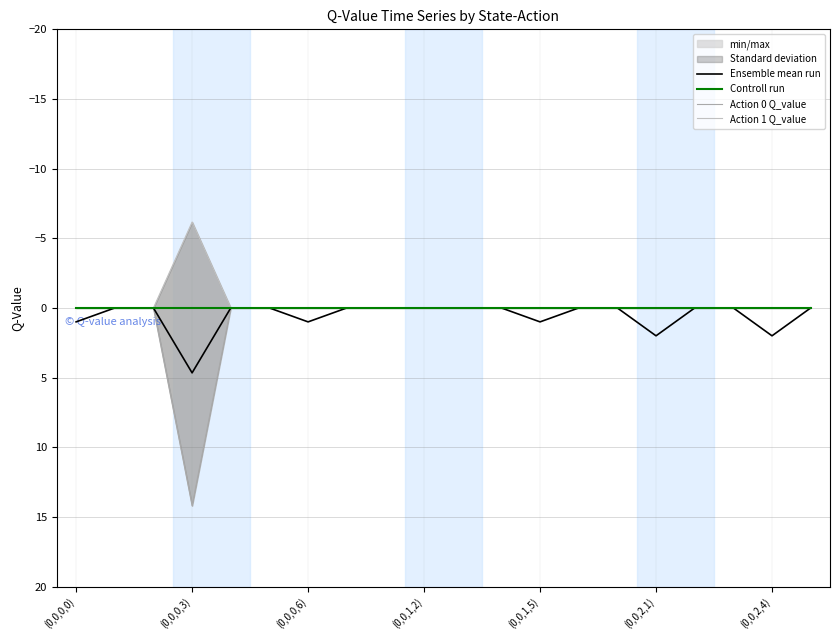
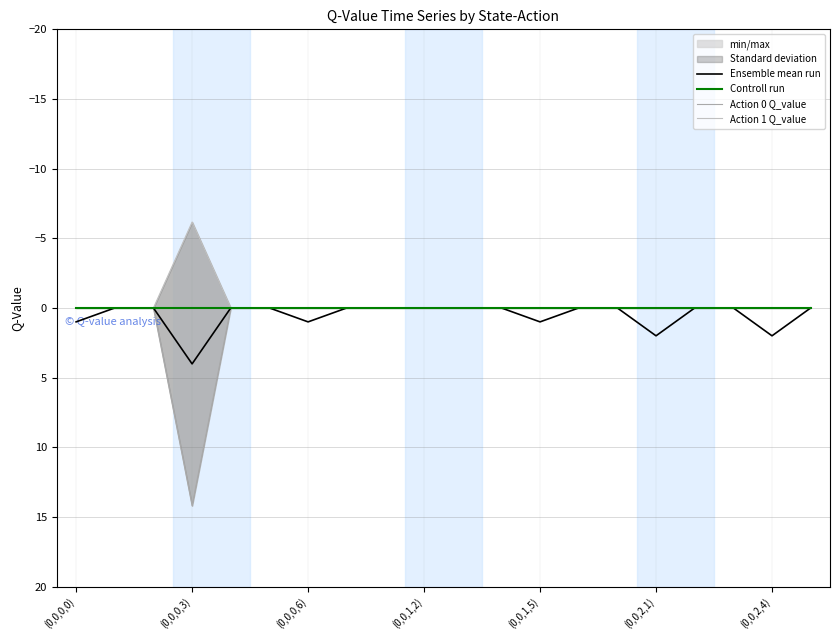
Ensemble mean run, (0,0,0,3): 4.7 -> 4.0
